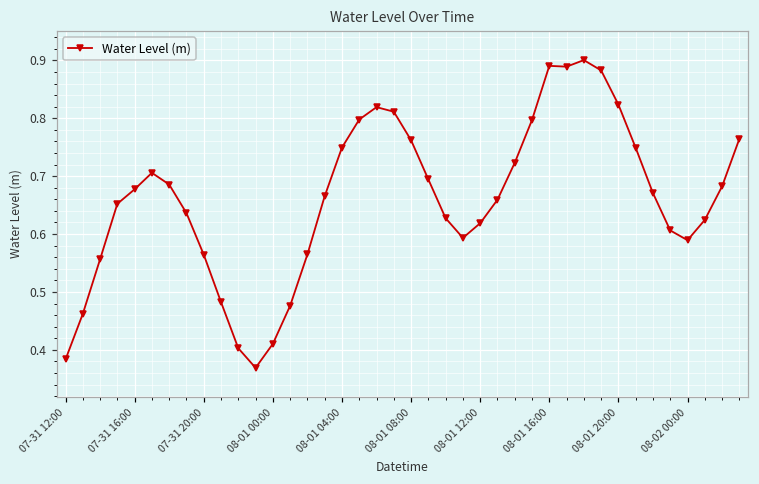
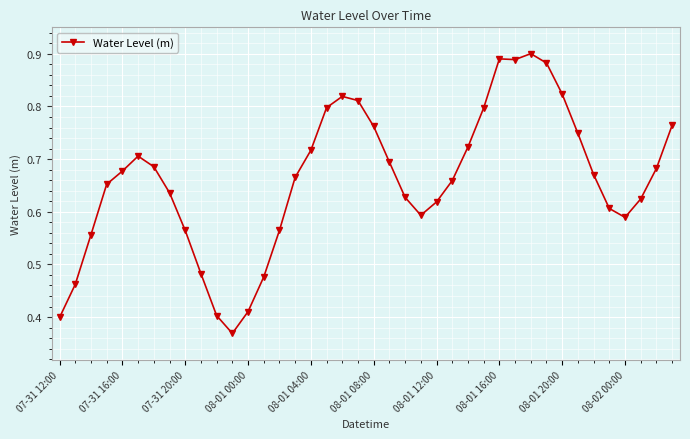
07-31 12:00: 0.38 -> 0.40
08-01 04:00: 0.75 -> 0.72
